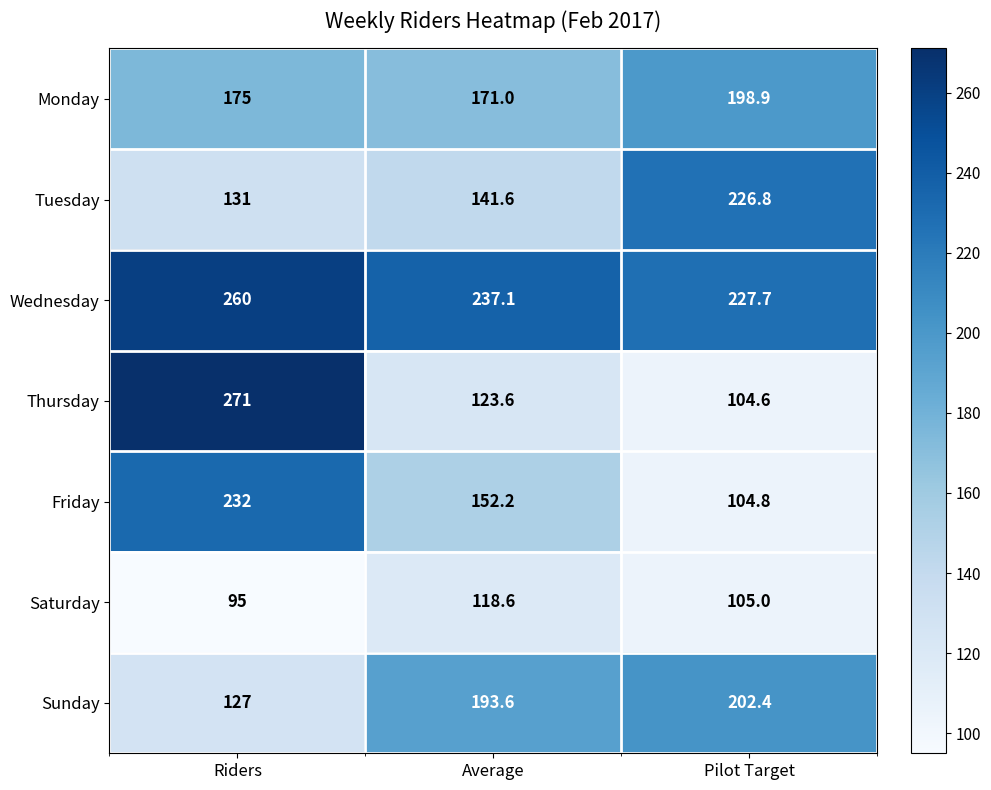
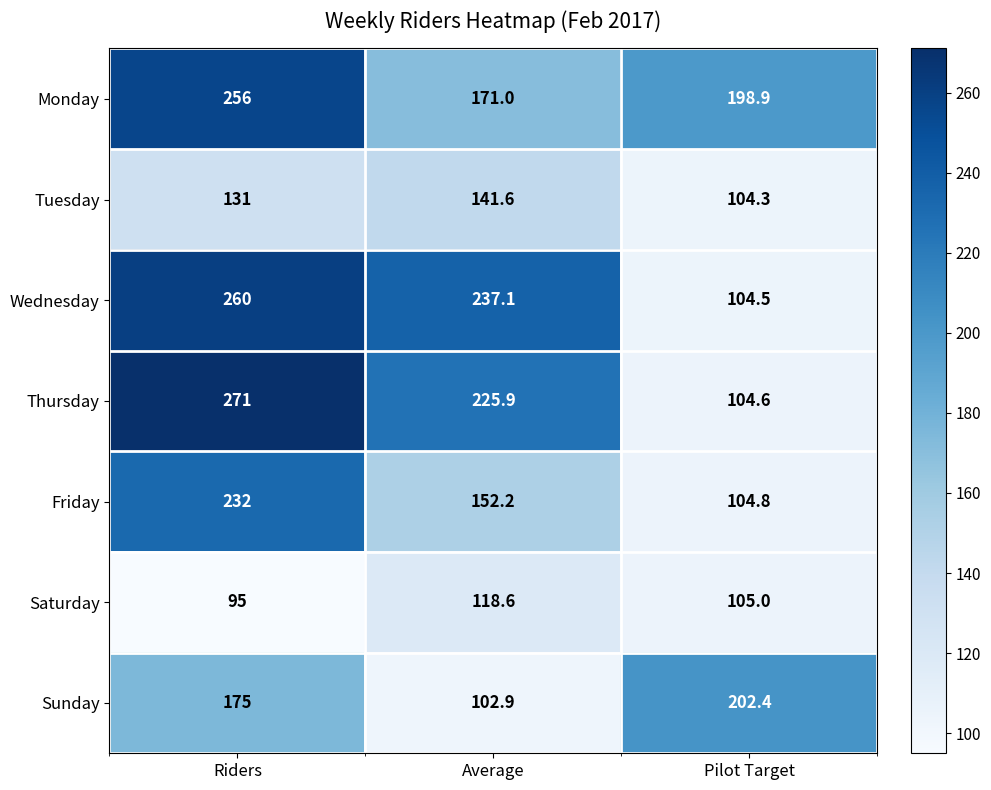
Monday, Riders: 175 -> 256
Tuesday, Pilot Target: 226.8 -> 104.3
Wednesday, Pilot Target: 227.7 -> 104.5
Thursday, Average: 123.6 -> 225.9
Sunday, Riders: 127 -> 175
Sunday, Average: 193.6 -> 102.9
